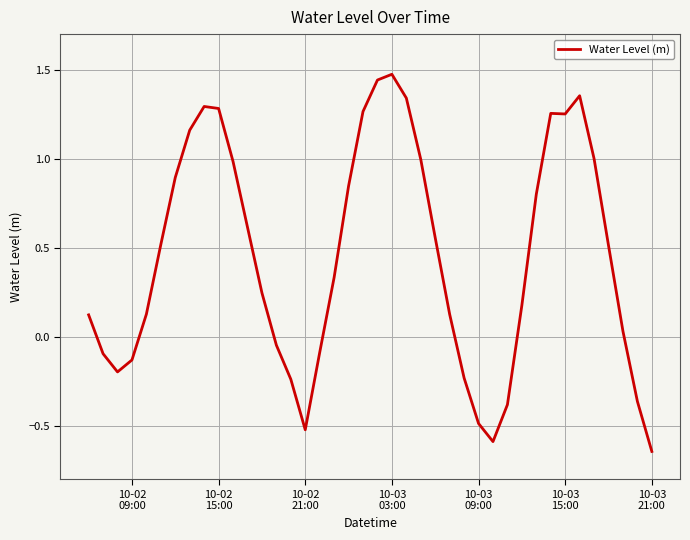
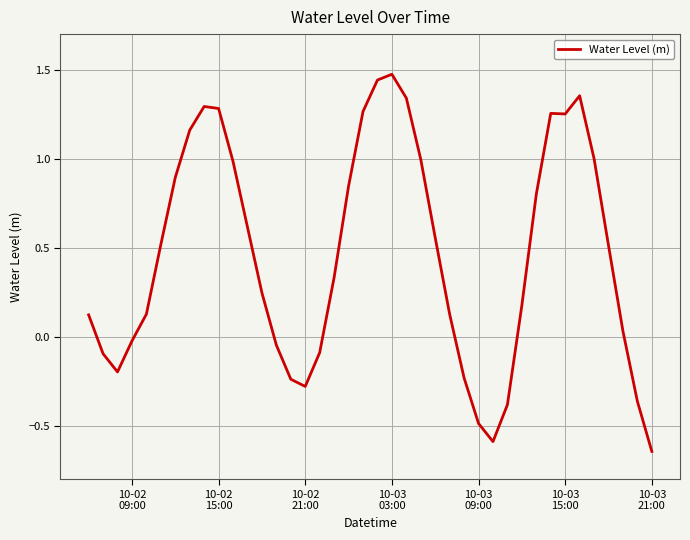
10-02 09:00: -0.13 -> -0.02
10-02 21:00: -0.52 -> -0.28
